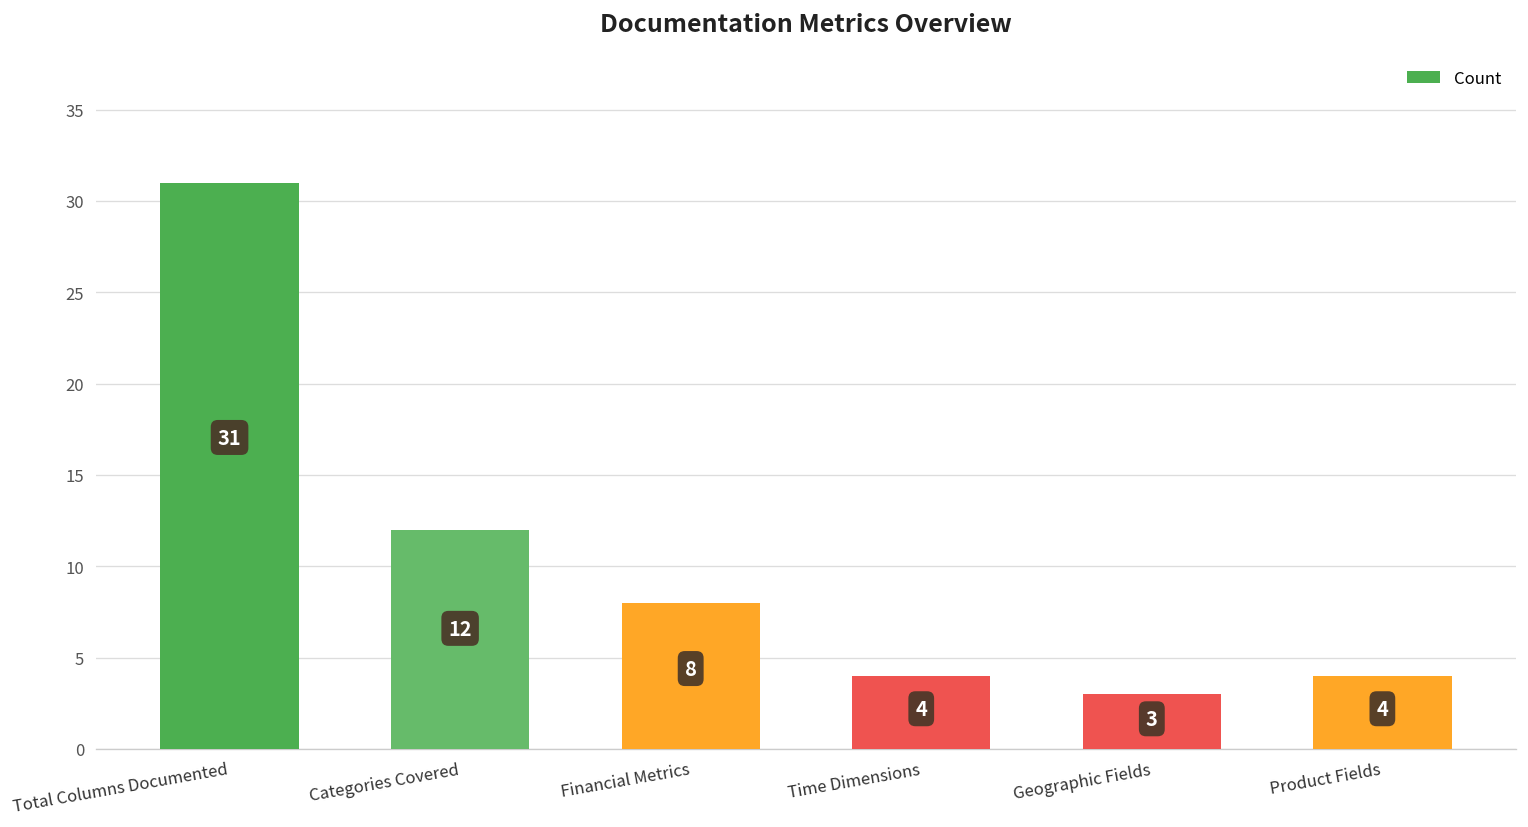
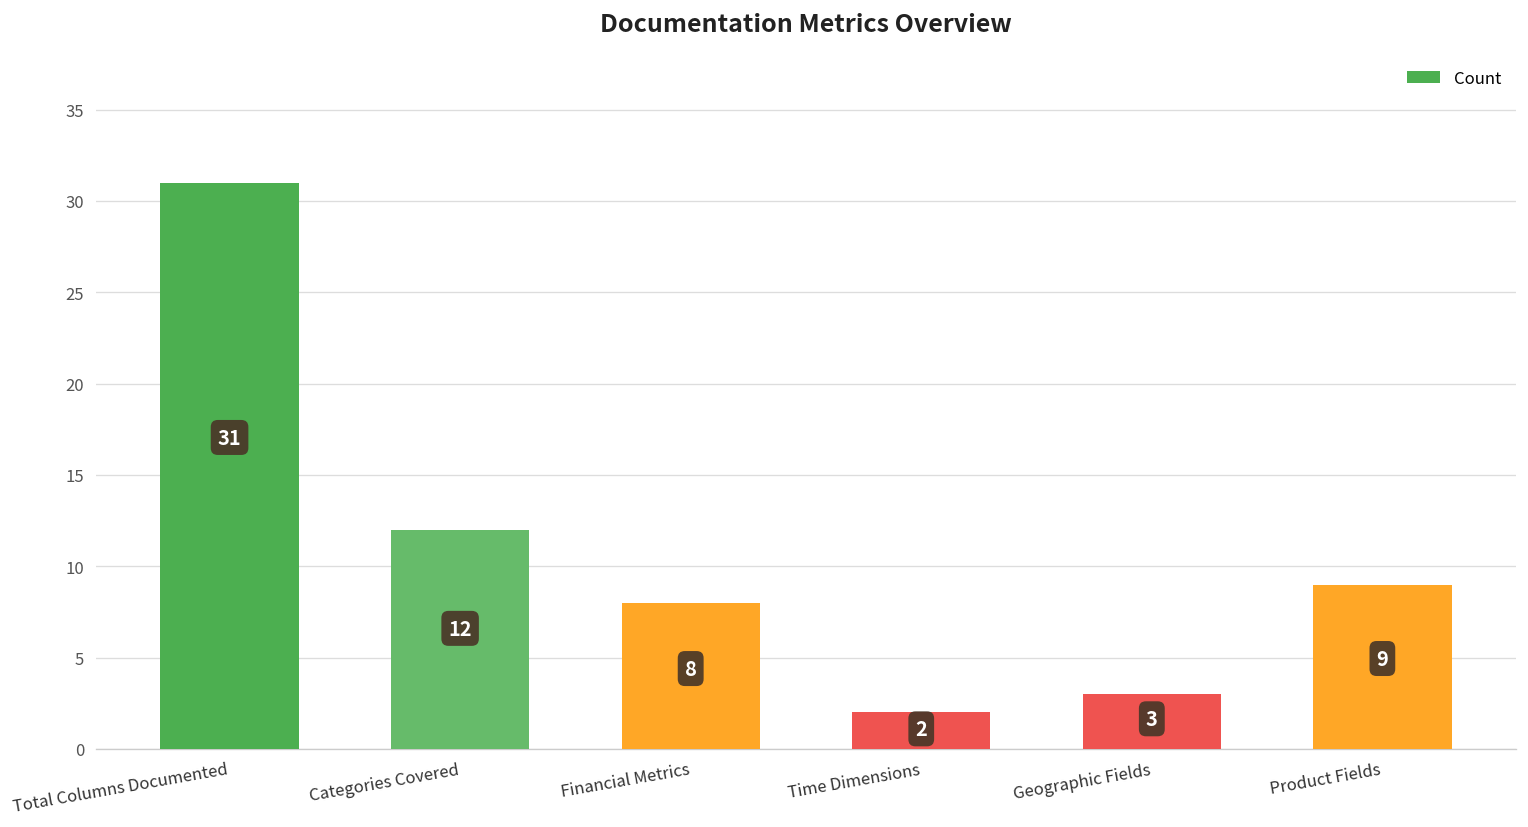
Time Dimensions: 4 -> 2
Product Fields: 4 -> 9
